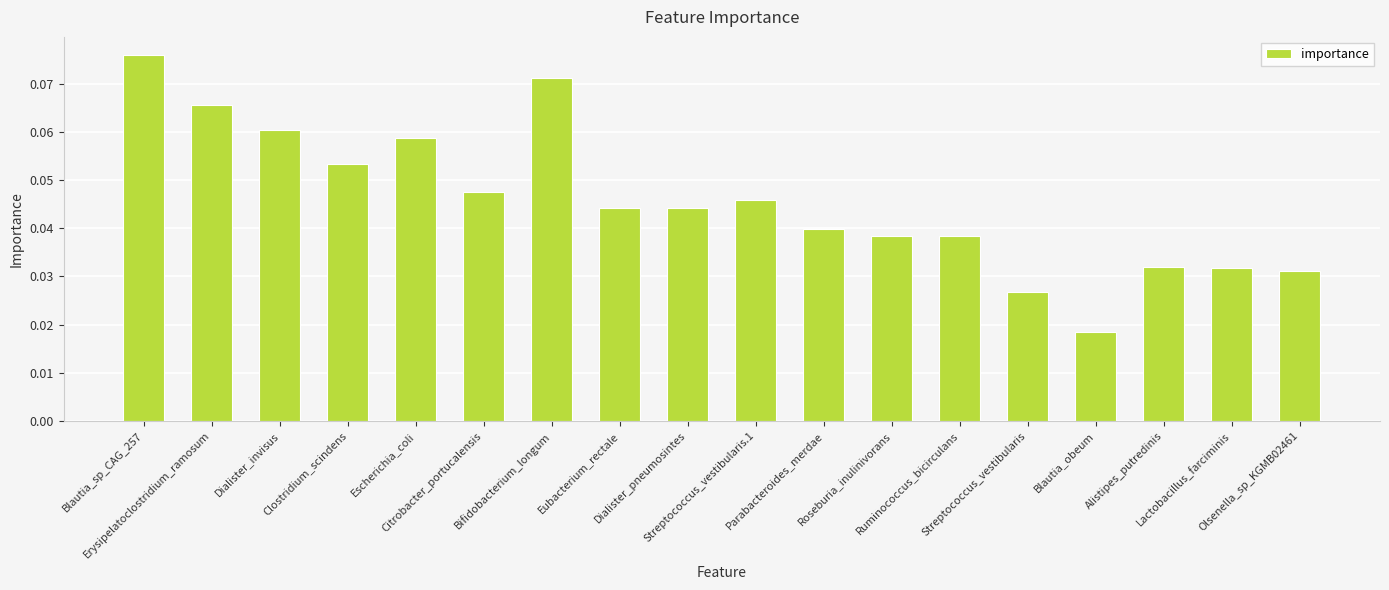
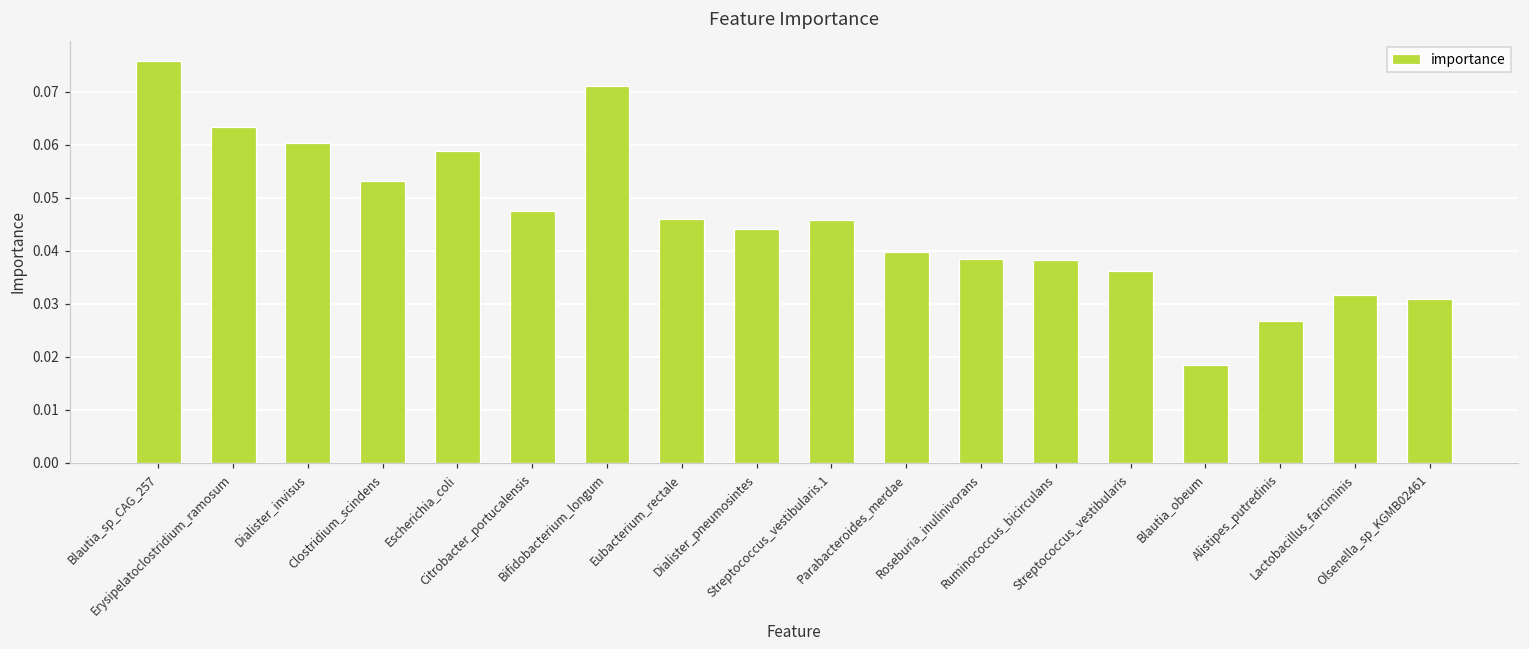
Erysipelatoclostridium_ramosum: 0.066 -> 0.063
Eubacterium_rectale: 0.044 -> 0.046
Streptococcus_vestibularis: 0.027 -> 0.036
Alistipes_putredinis: 0.032 -> 0.027
